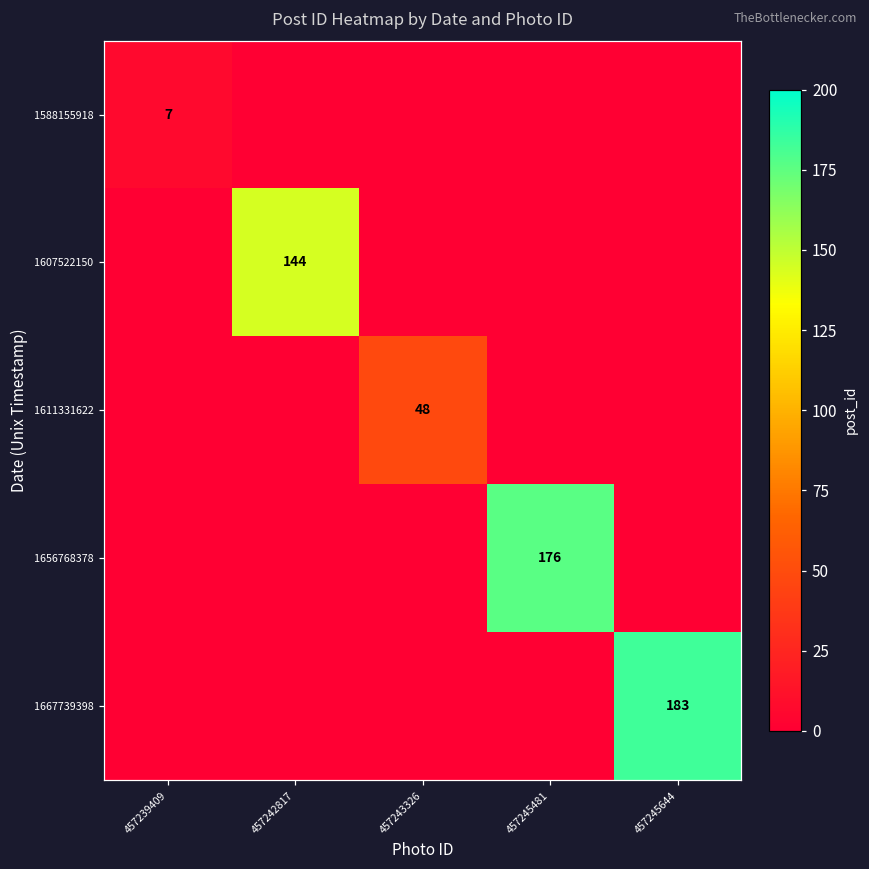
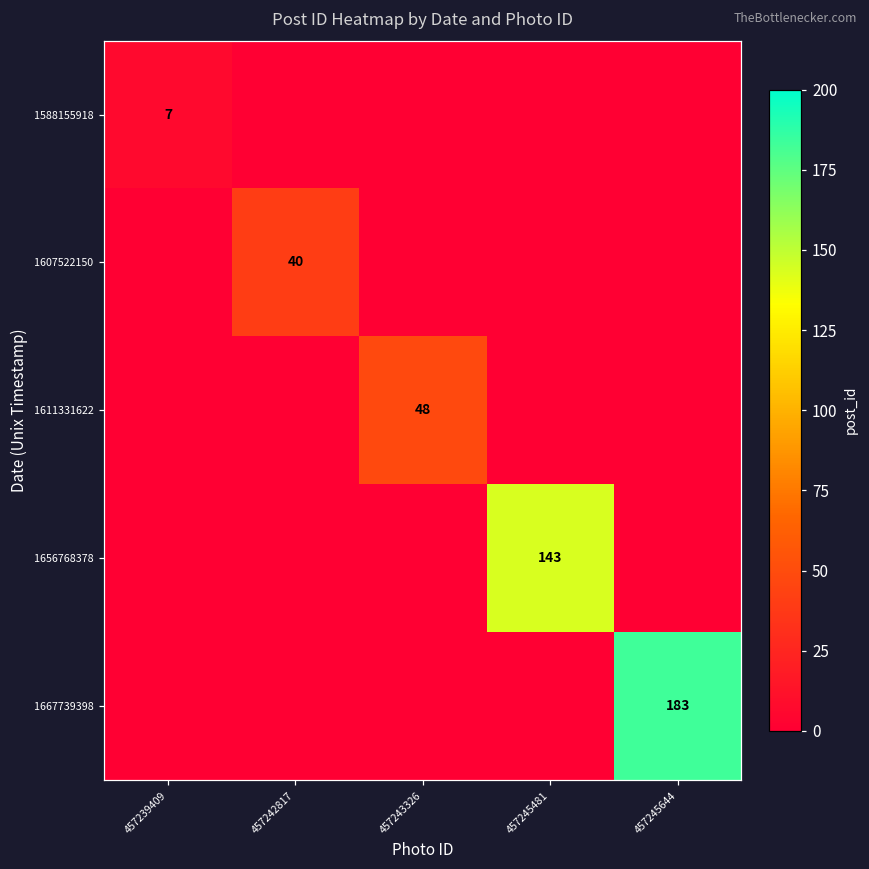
1607522150, 457242817: 144 -> 40
1656768378, 457245481: 176 -> 143
